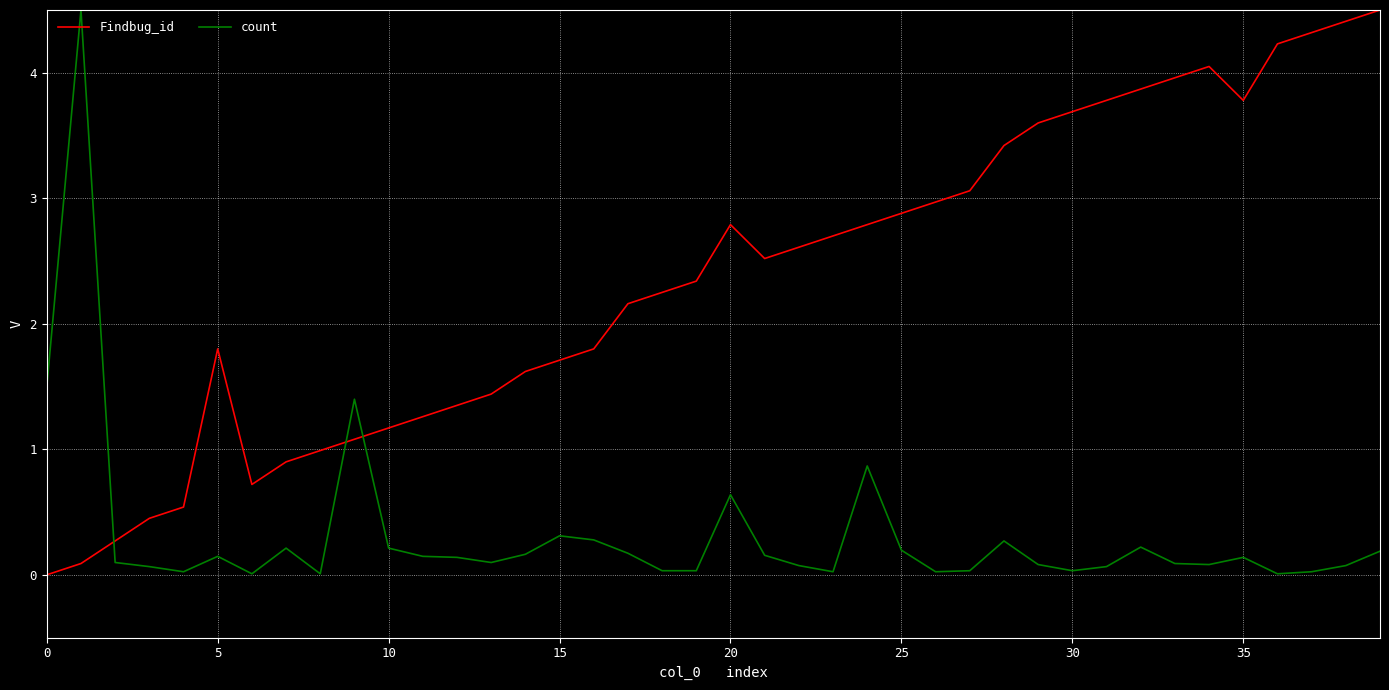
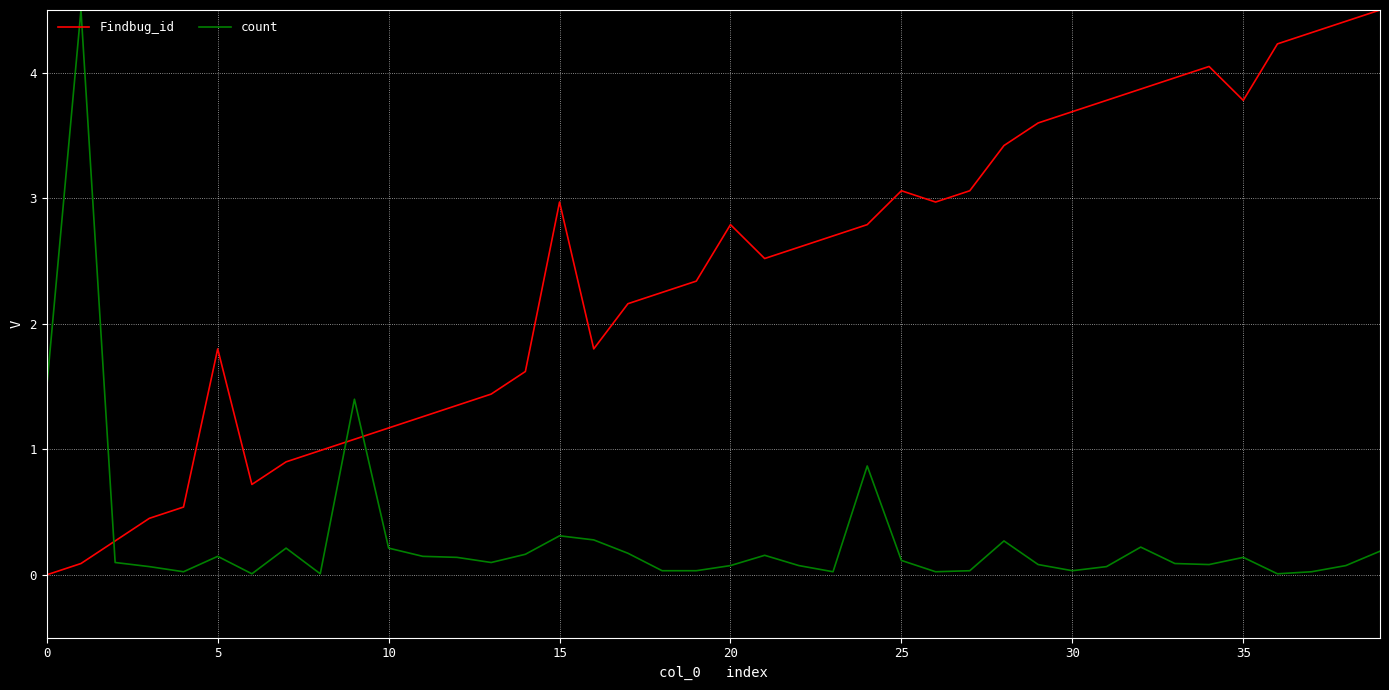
Findbug_id, 15: 1.71 -> 2.97
count, 20: 0.64 -> 0.07
Findbug_id, 25: 2.88 -> 3.06
count, 25: 0.20 -> 0.11
